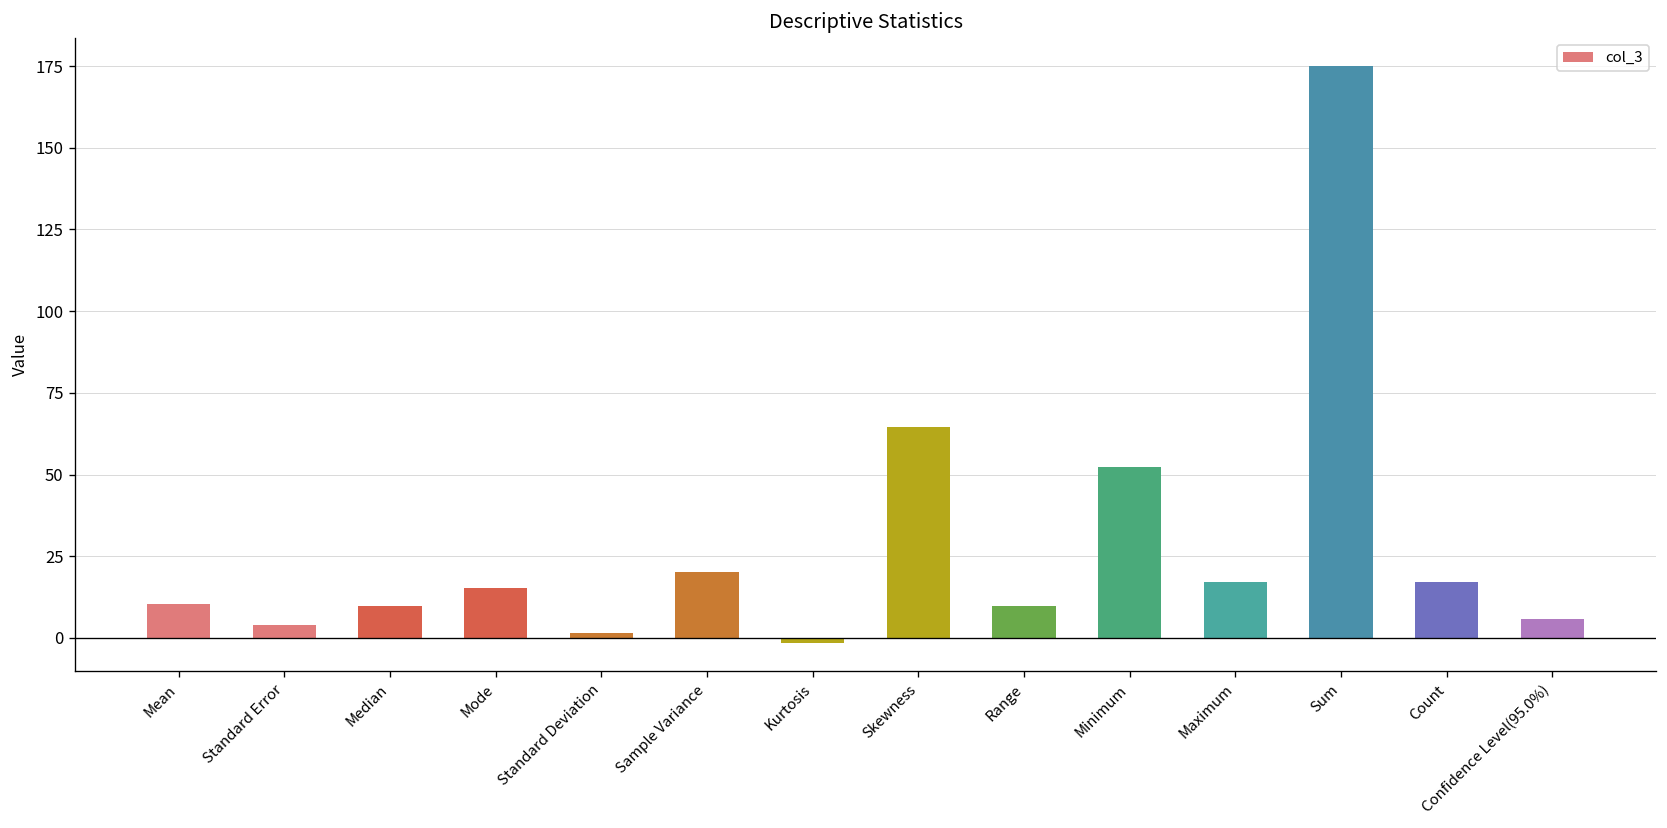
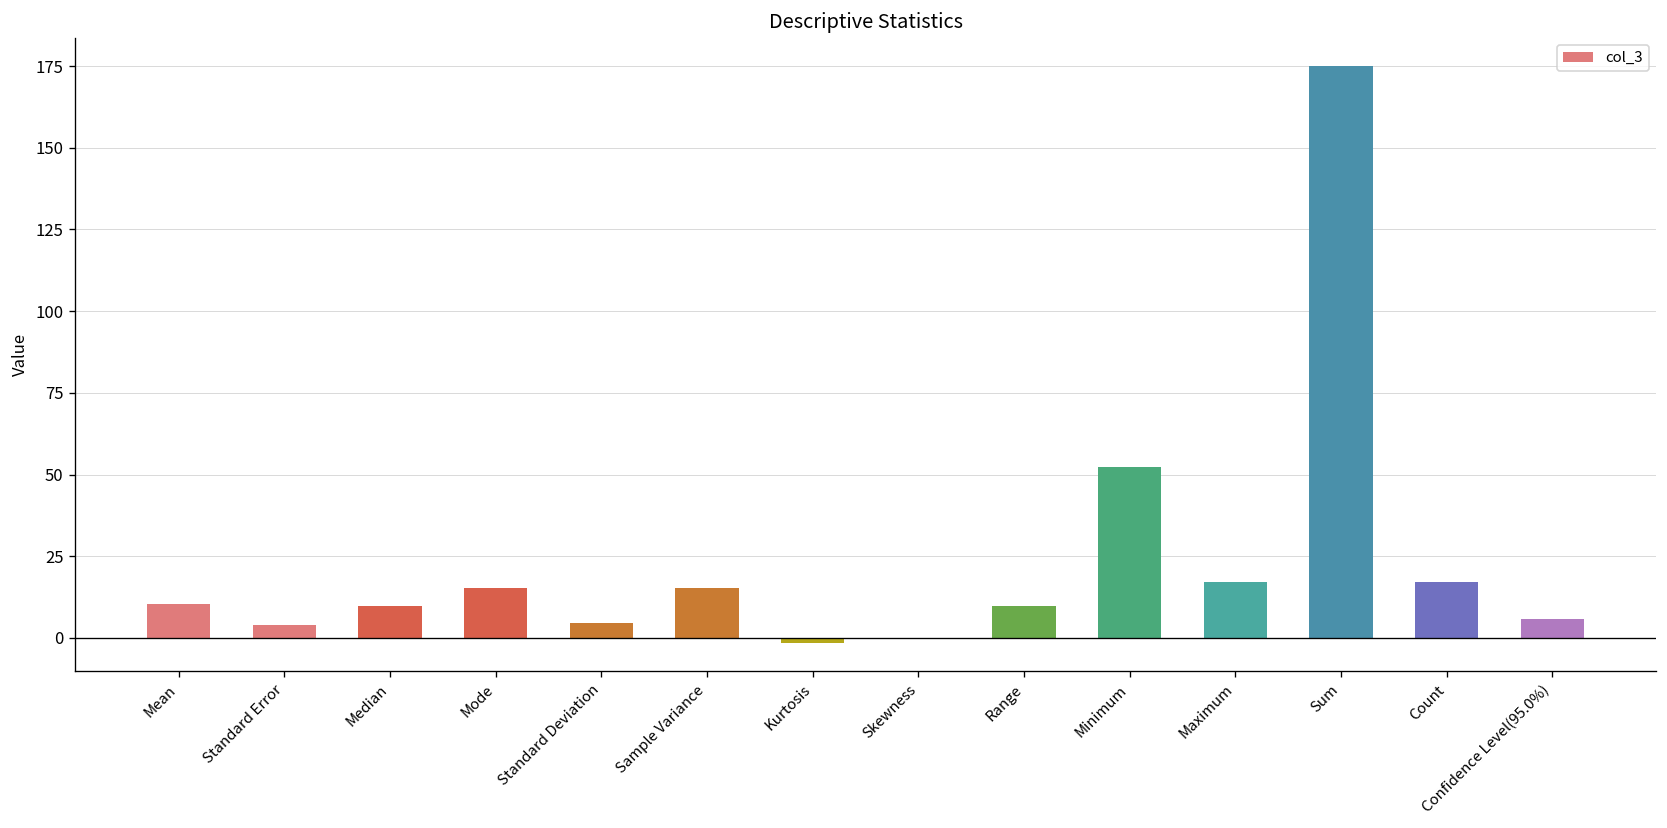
Standard Deviation: 2 -> 4
Sample Variance: 20 -> 15
Skewness: 65 -> 0
